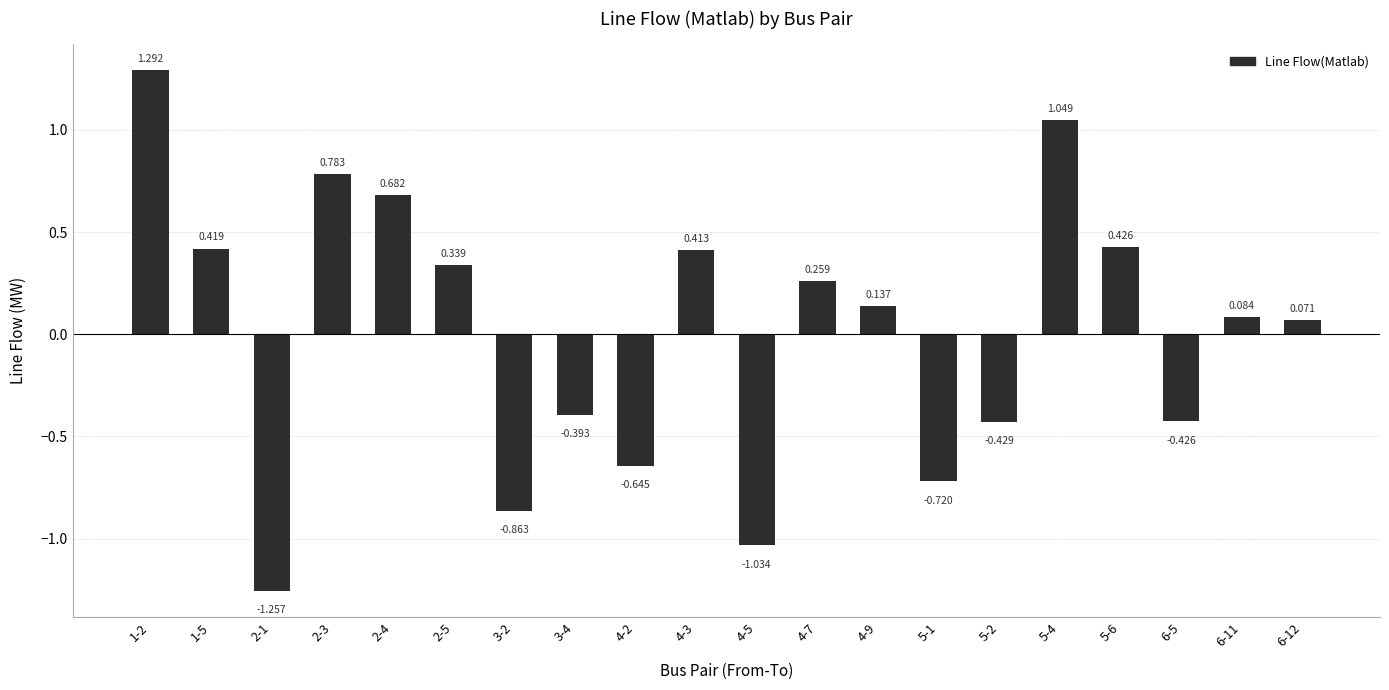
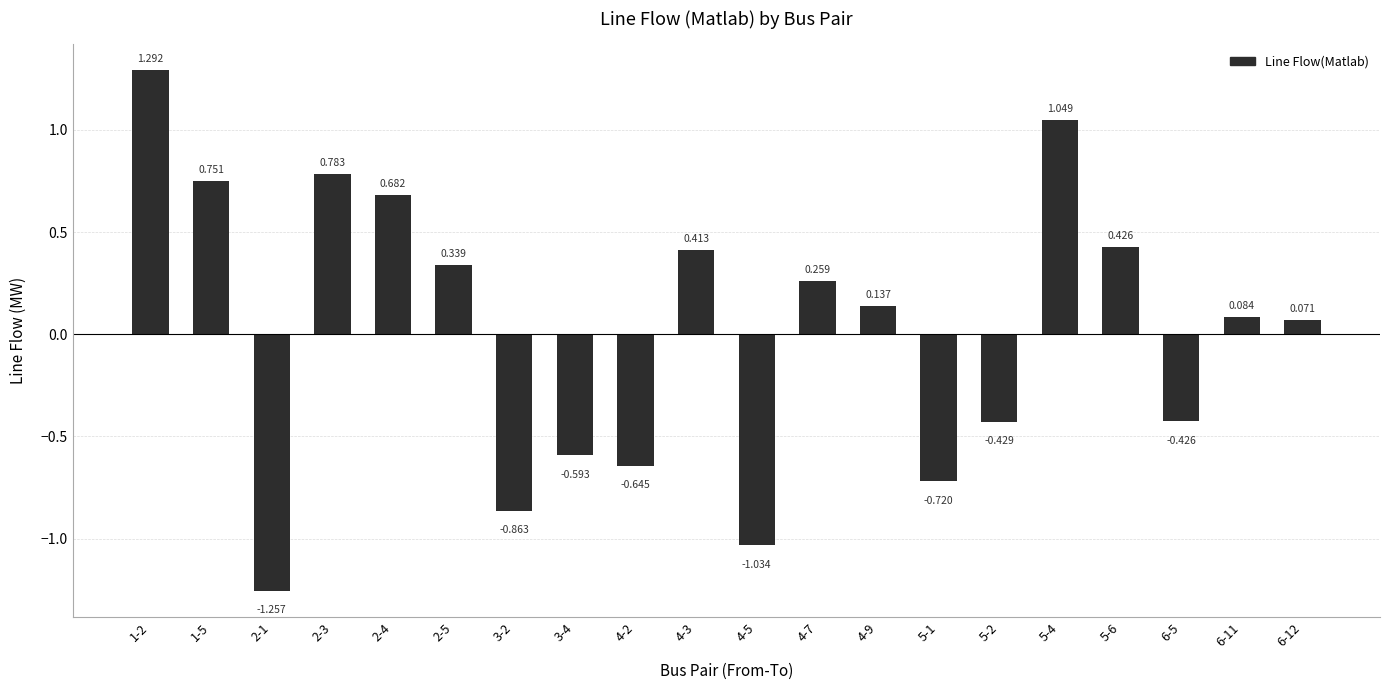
1-5: 0.419 -> 0.751
3-4: -0.393 -> -0.593
